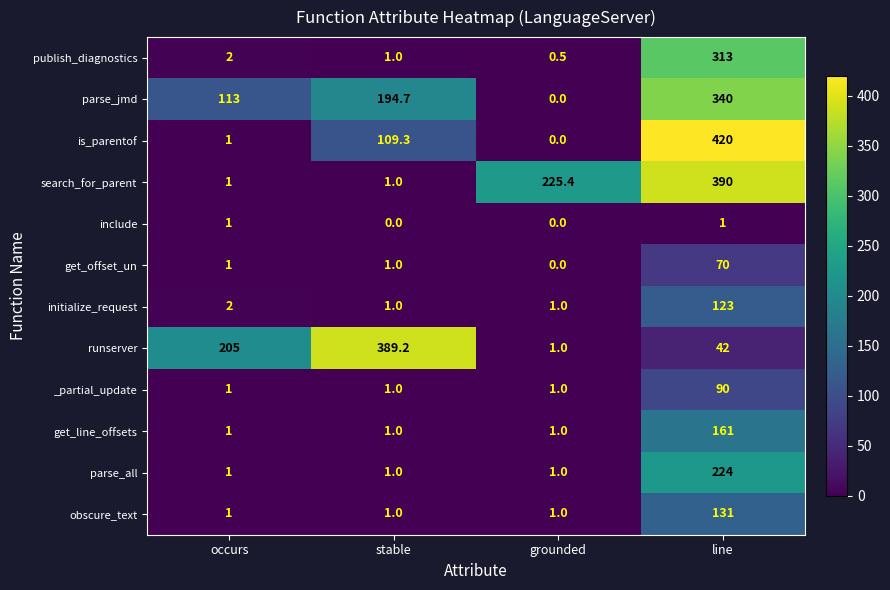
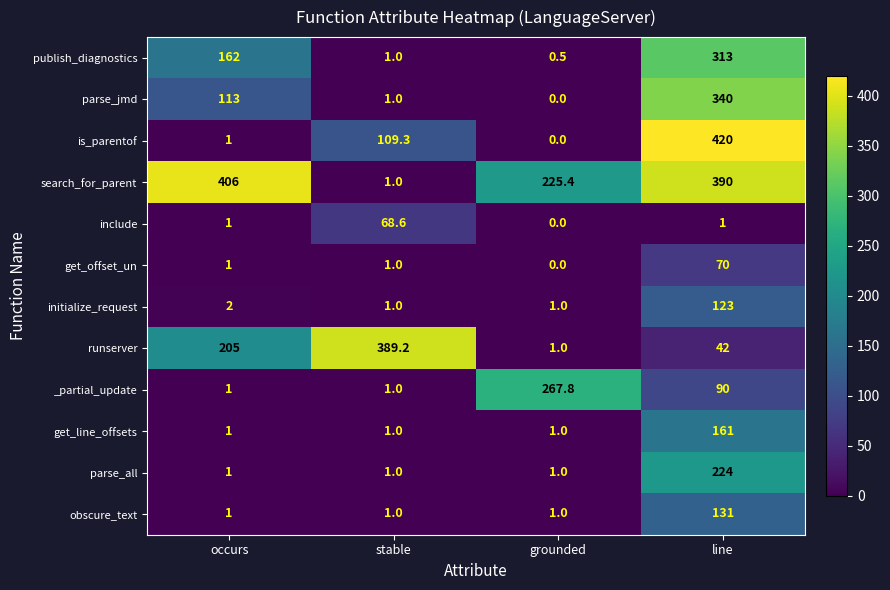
publish_diagnostics, occurs: 2 -> 162
parse_jmd, stable: 194.7 -> 1.0
search_for_parent, occurs: 1 -> 406
include, stable: 0.0 -> 68.6
_partial_update, grounded: 1.0 -> 267.8
